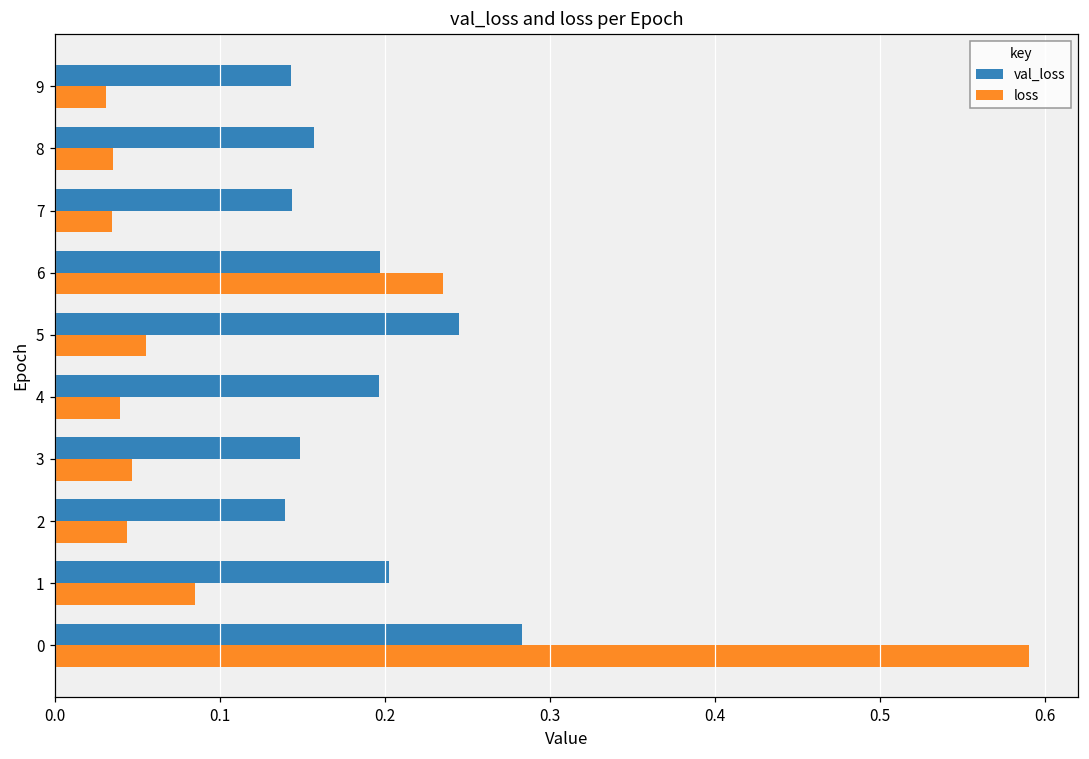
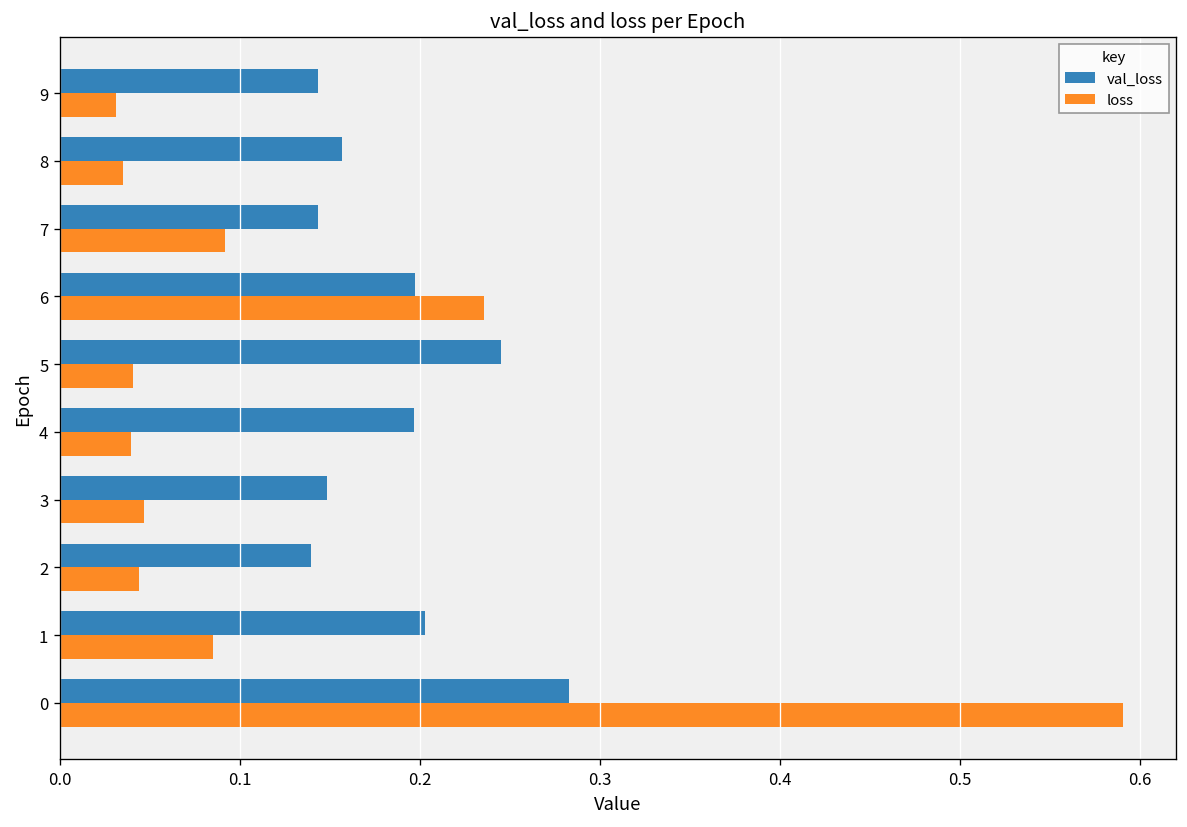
loss, 7: 0.035 -> 0.092
loss, 5: 0.055 -> 0.041
